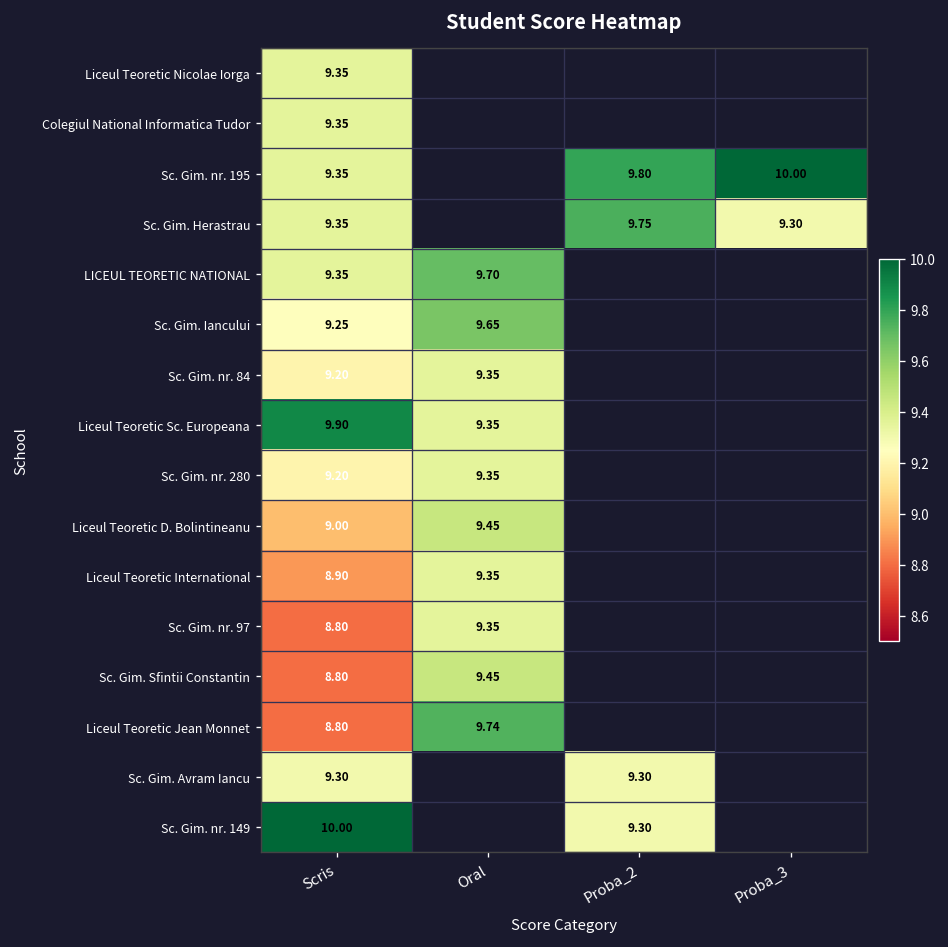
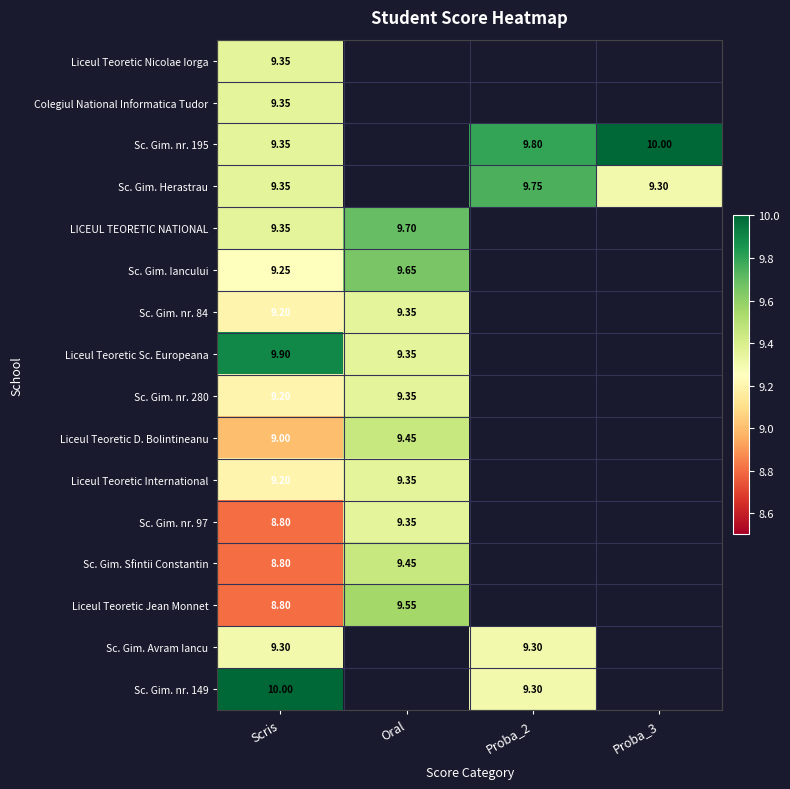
Liceul Teoretic International, Scris: 8.90 -> 9.20
Liceul Teoretic Jean Monnet, Oral: 9.74 -> 9.55
